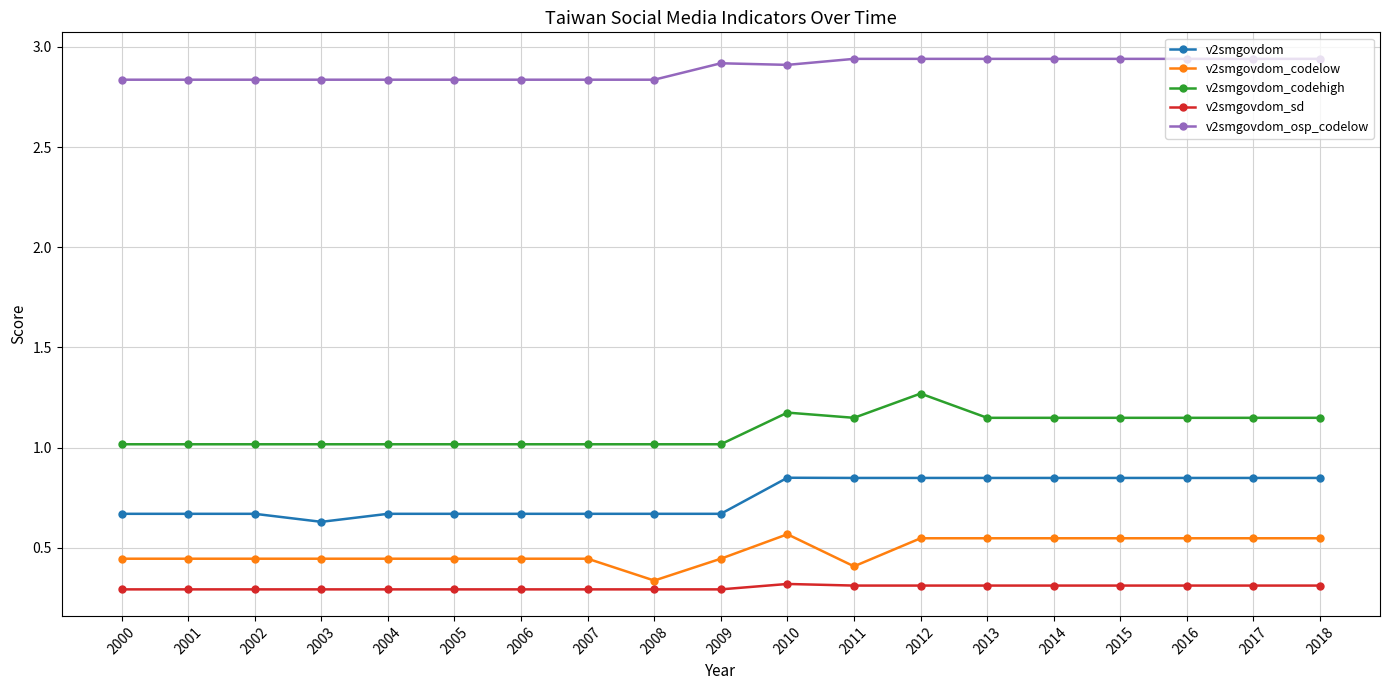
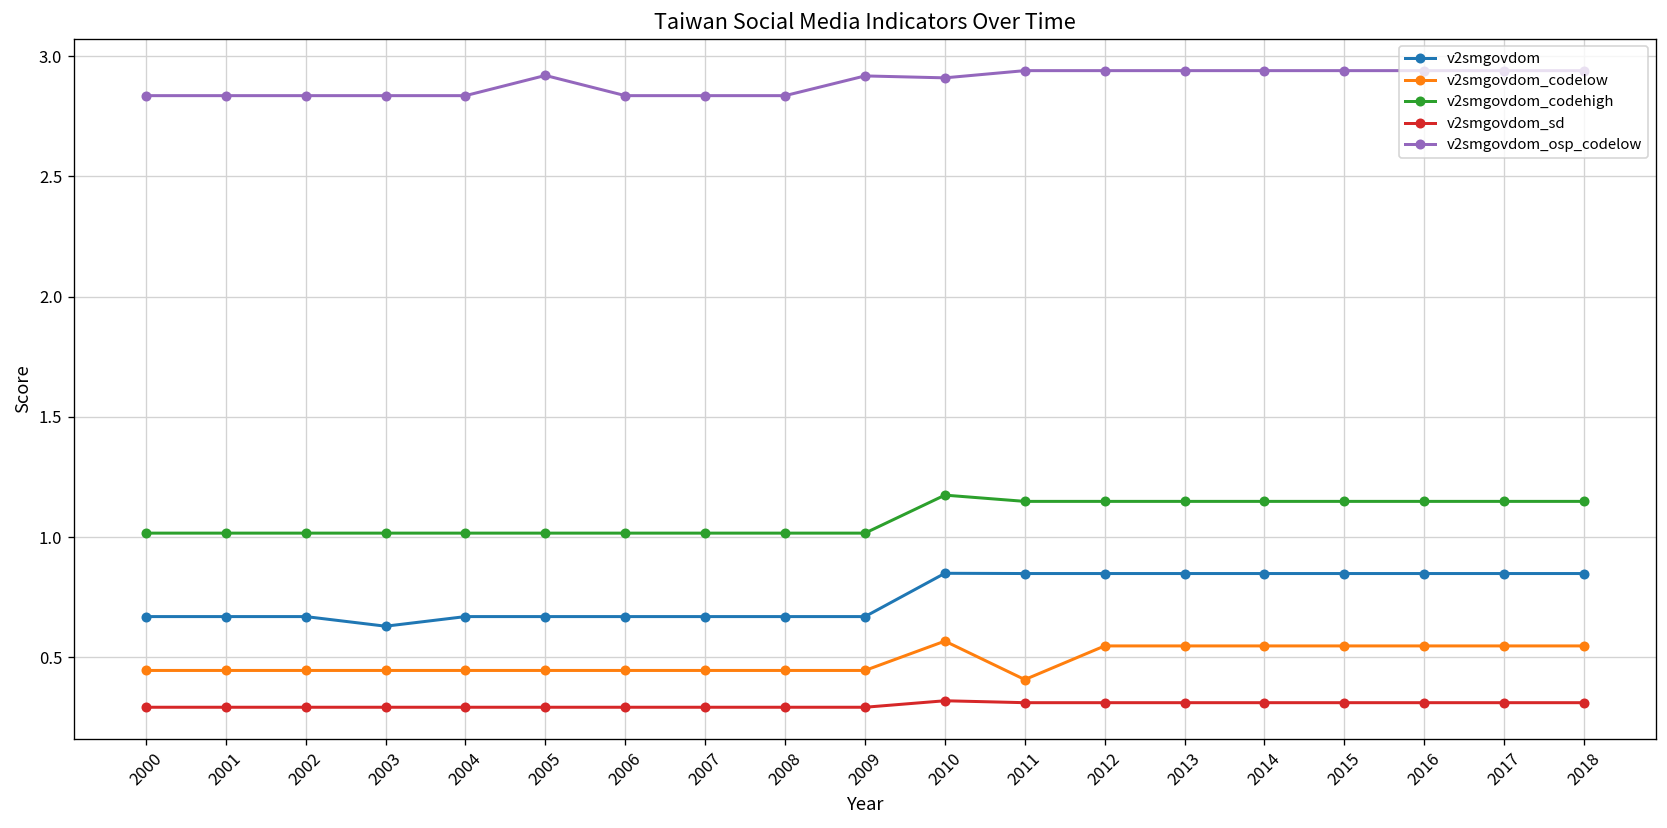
v2smgovdom_osp_codelow, 2005: 2.84 -> 2.92
v2smgovdom_codelow, 2008: 0.34 -> 0.45
v2smgovdom_codehigh, 2012: 1.27 -> 1.15
